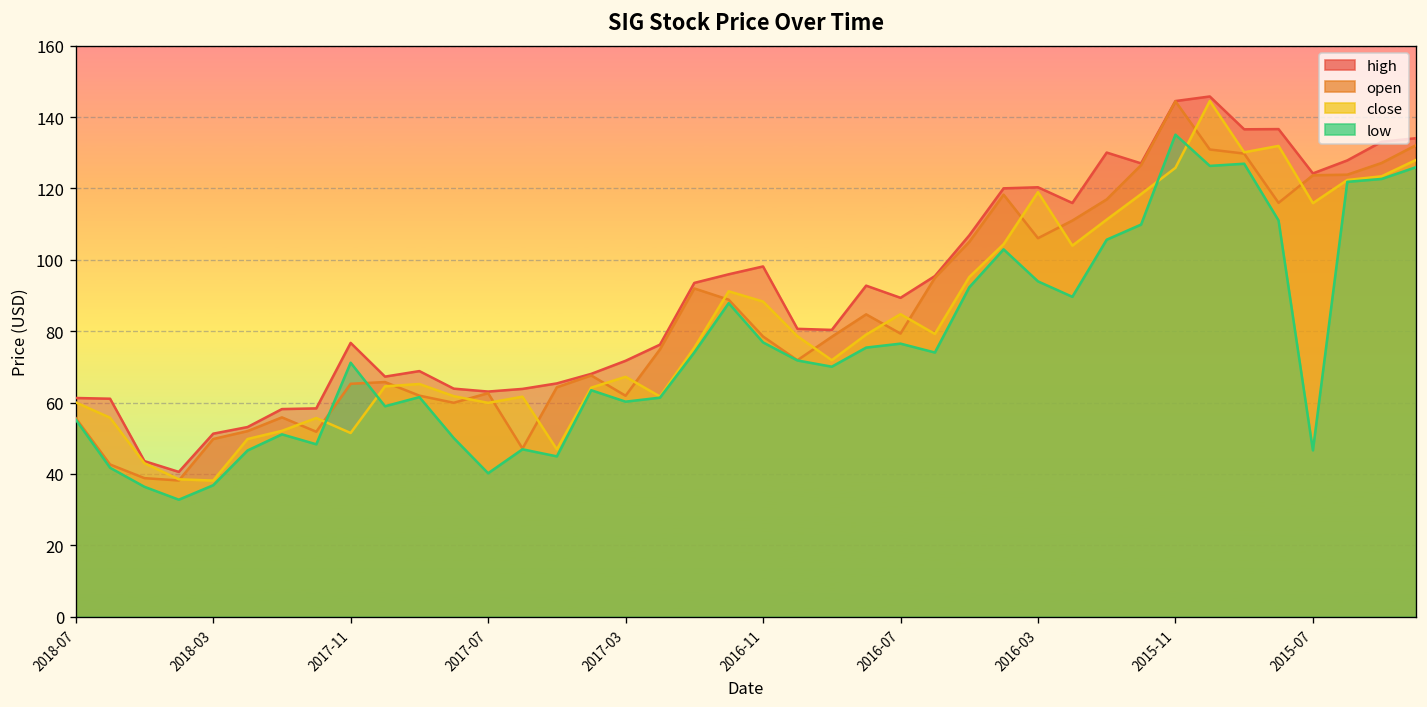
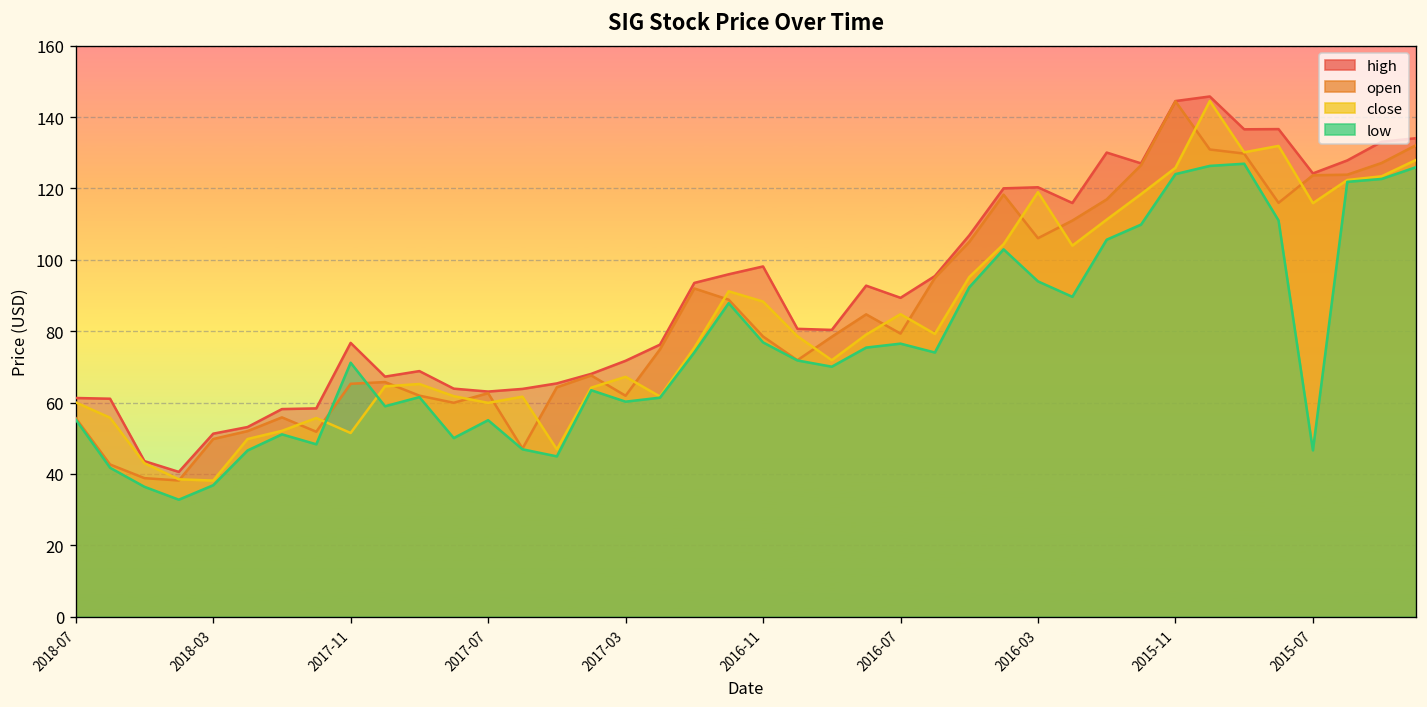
low, 2017-07: 40 -> 55
low, 2015-11: 135 -> 124
